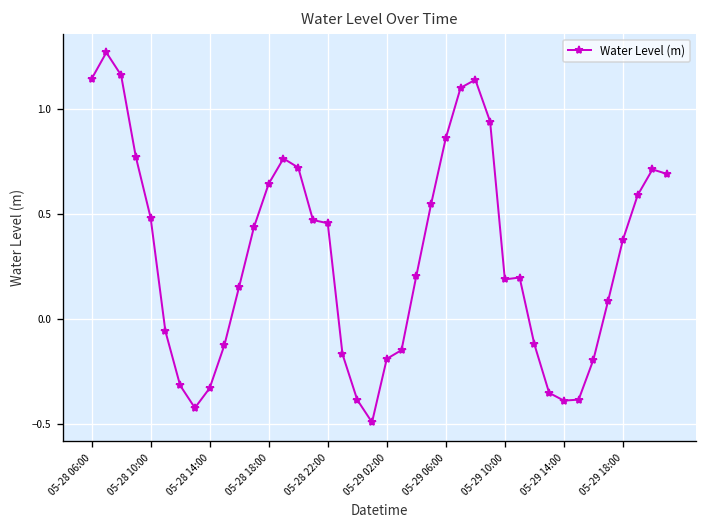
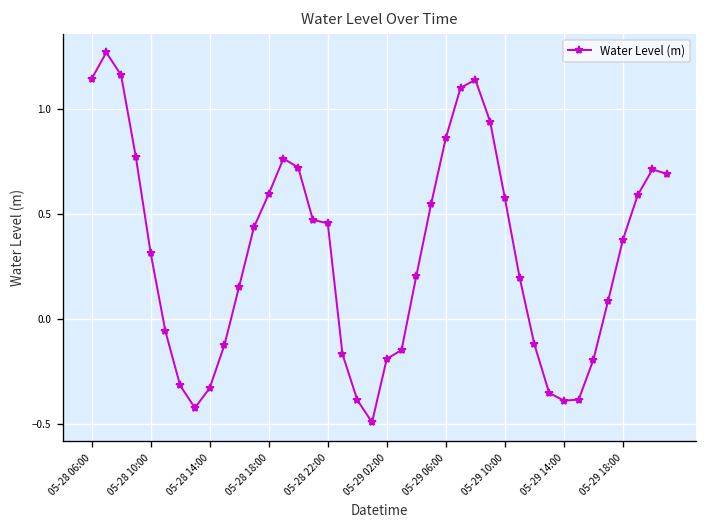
05-28 10:00: 0.48 -> 0.32
05-28 18:00: 0.64 -> 0.60
05-29 10:00: 0.19 -> 0.58
